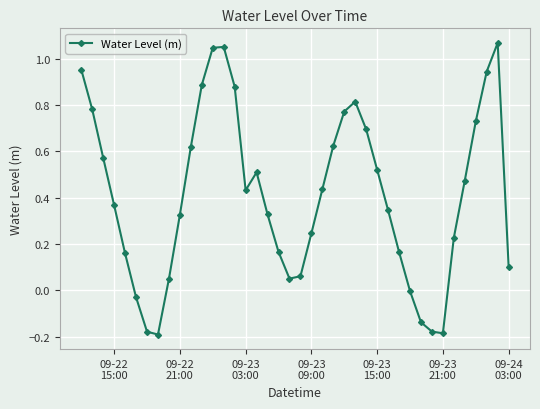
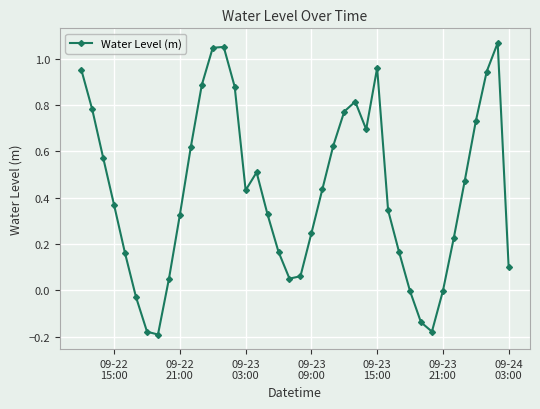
09-23 15:00: 0.52 -> 0.96
09-23 21:00: -0.19 -> 0.00
